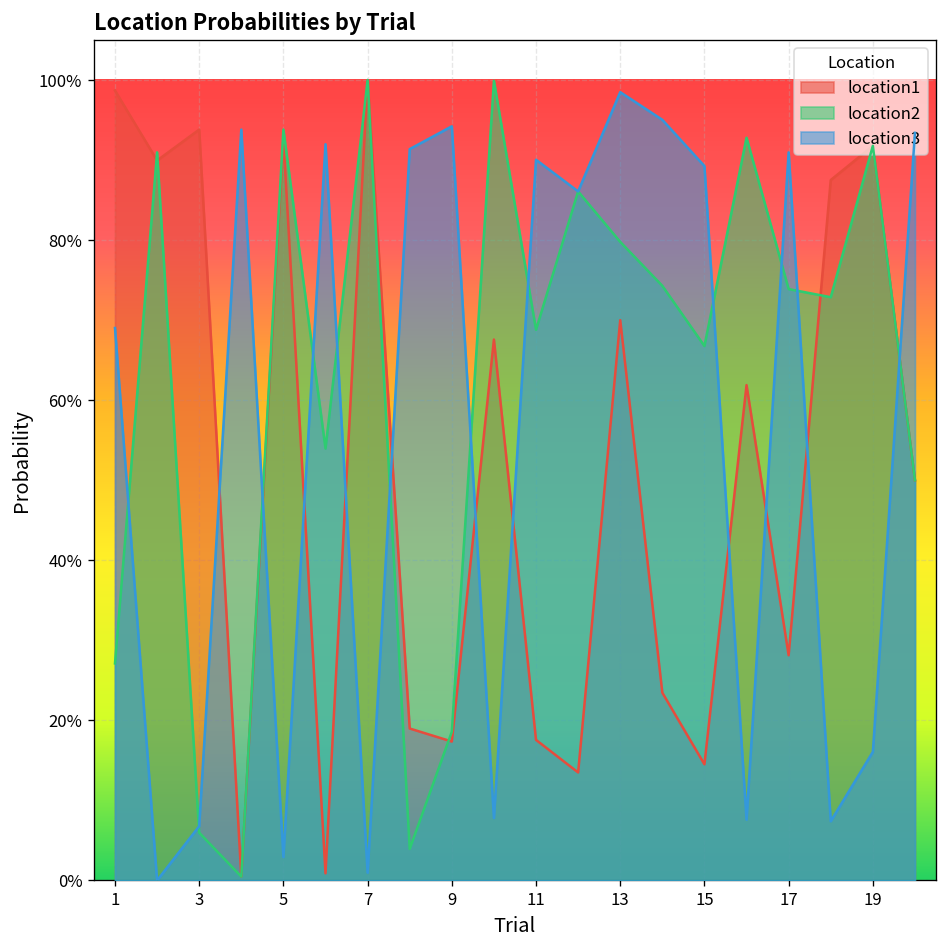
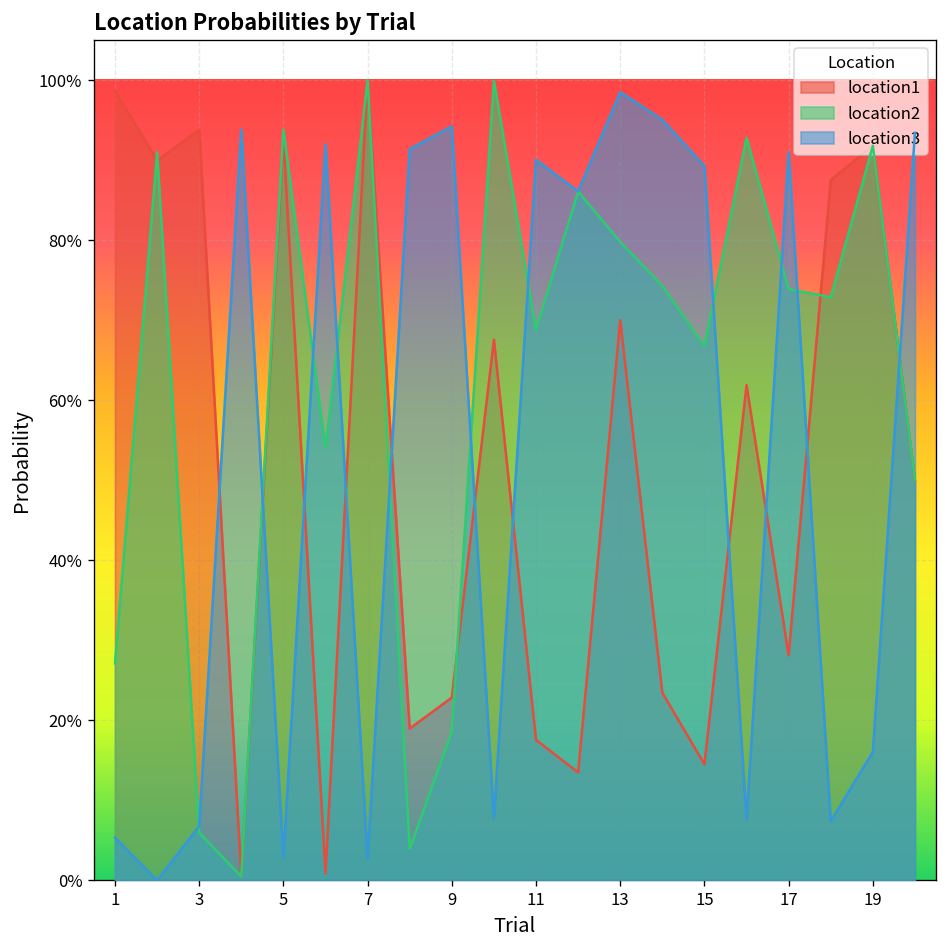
location3, 1: 69% -> 5%
location3, 7: 1% -> 3%
location1, 9: 17% -> 23%
